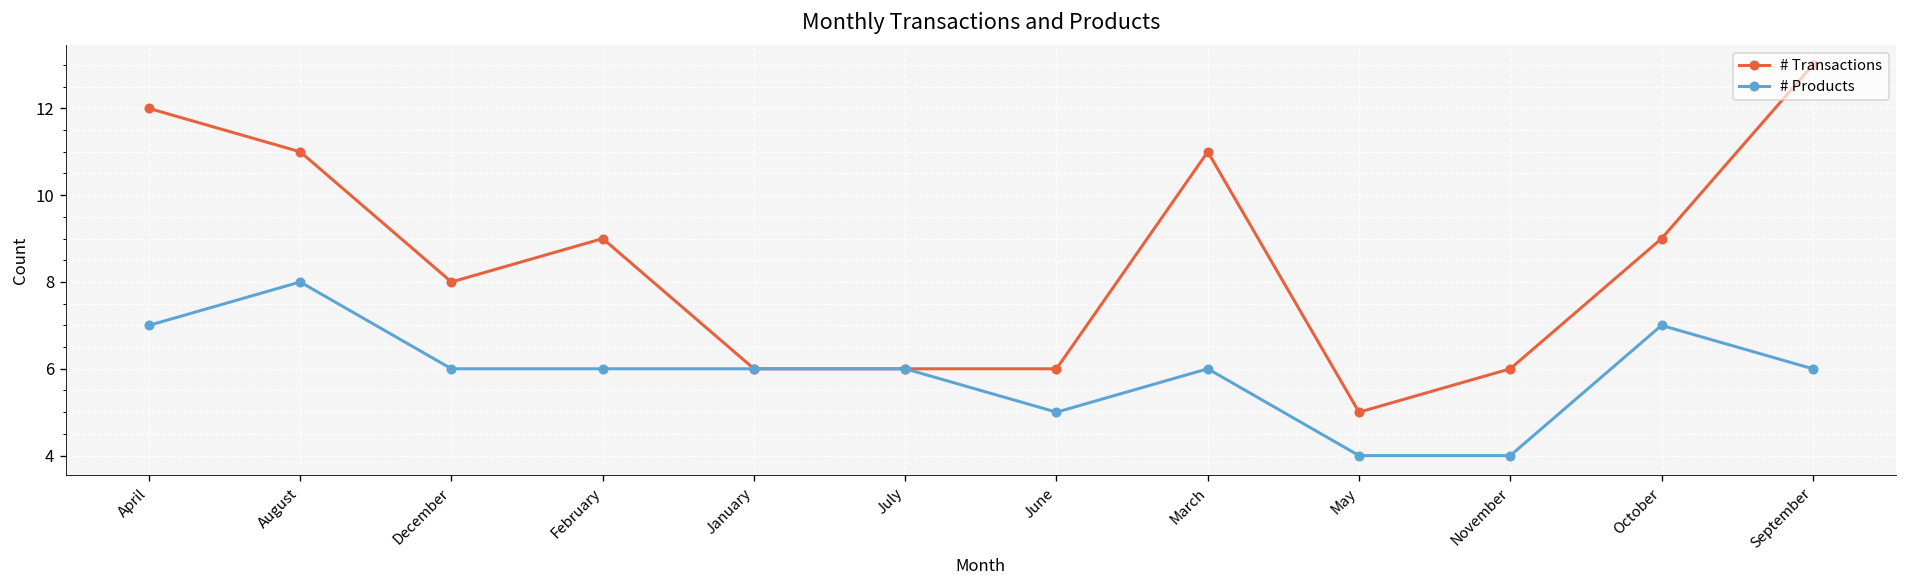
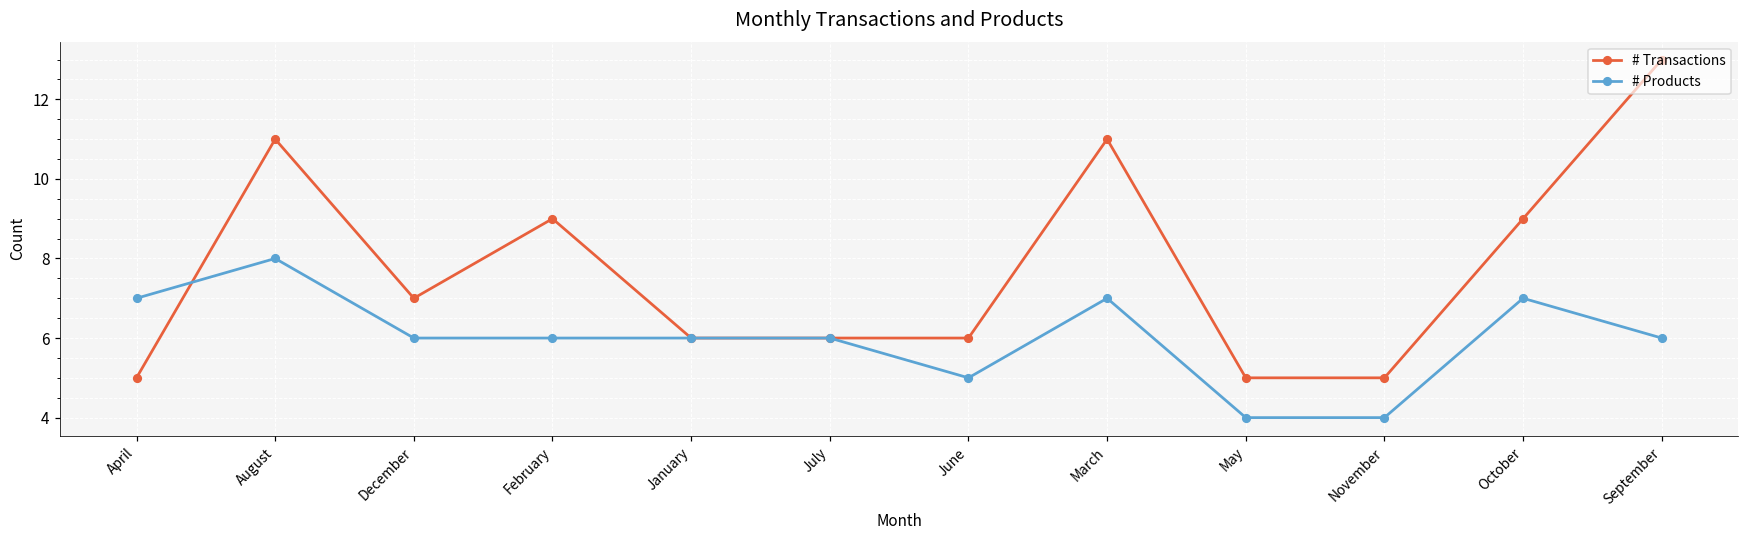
# Transactions, April: 12 -> 5
# Transactions, December: 8 -> 7
# Products, March: 6 -> 7
# Transactions, November: 6 -> 5
